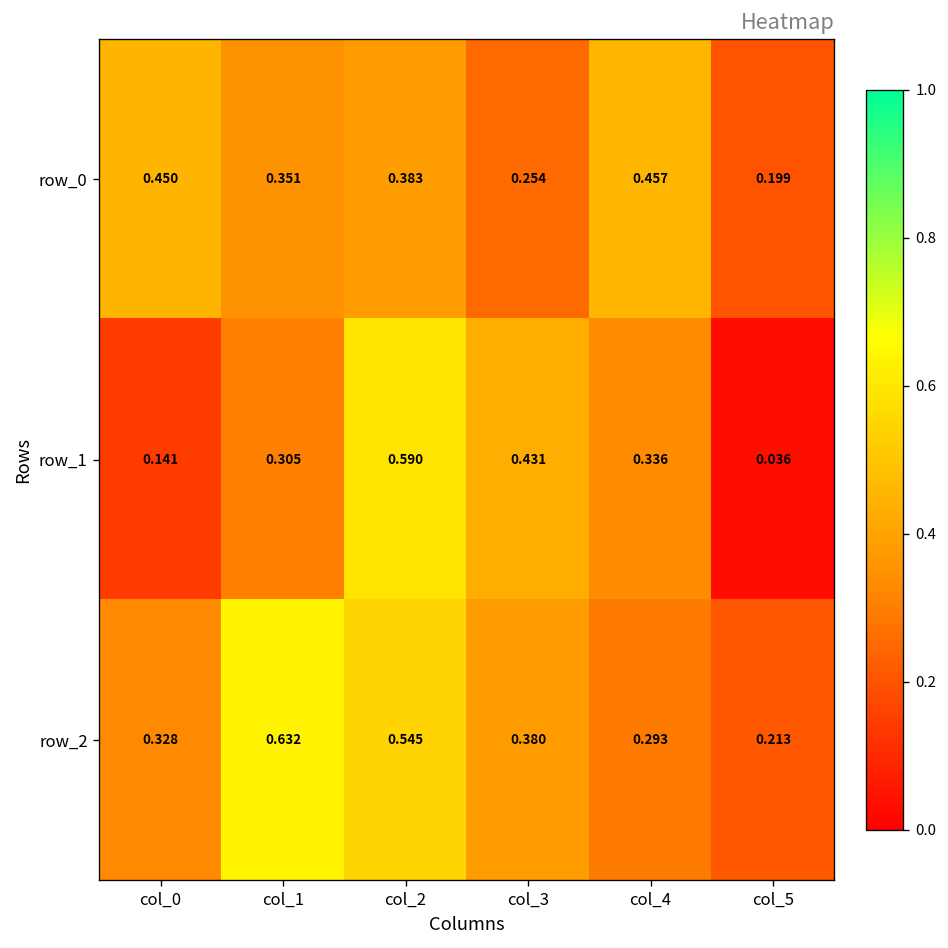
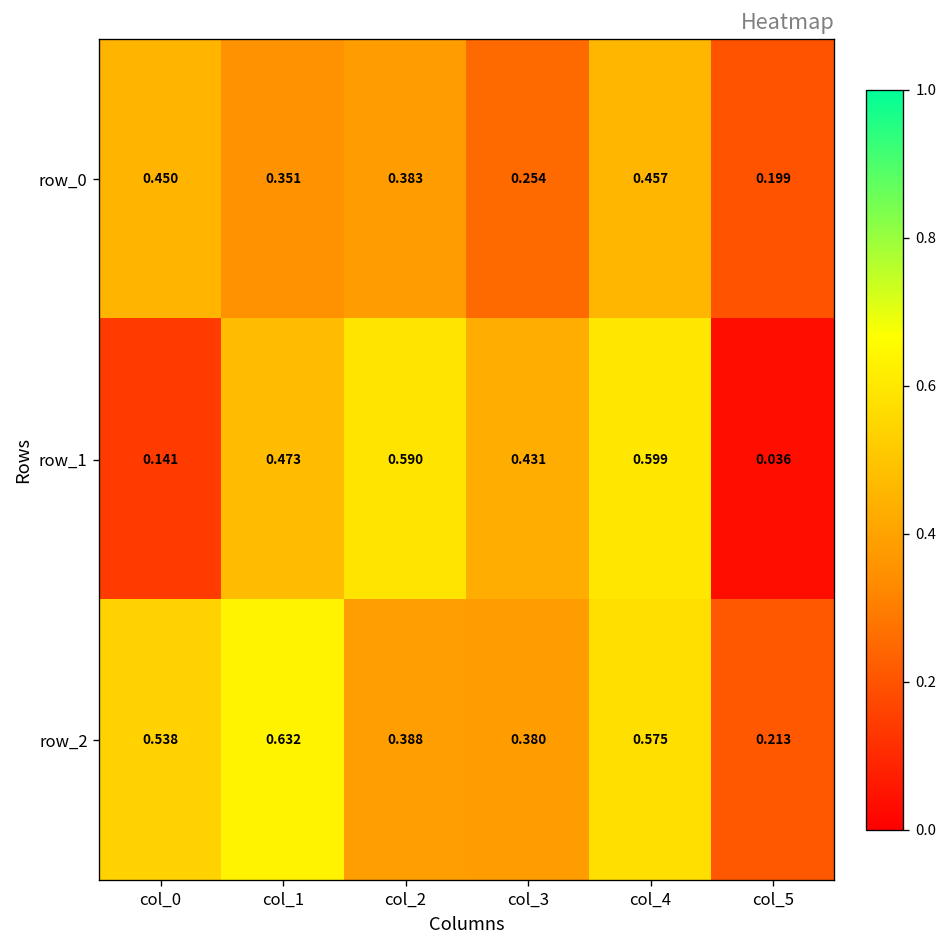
row_1, col_1: 0.305 -> 0.473
row_1, col_4: 0.336 -> 0.599
row_2, col_0: 0.328 -> 0.538
row_2, col_2: 0.545 -> 0.388
row_2, col_4: 0.293 -> 0.575
